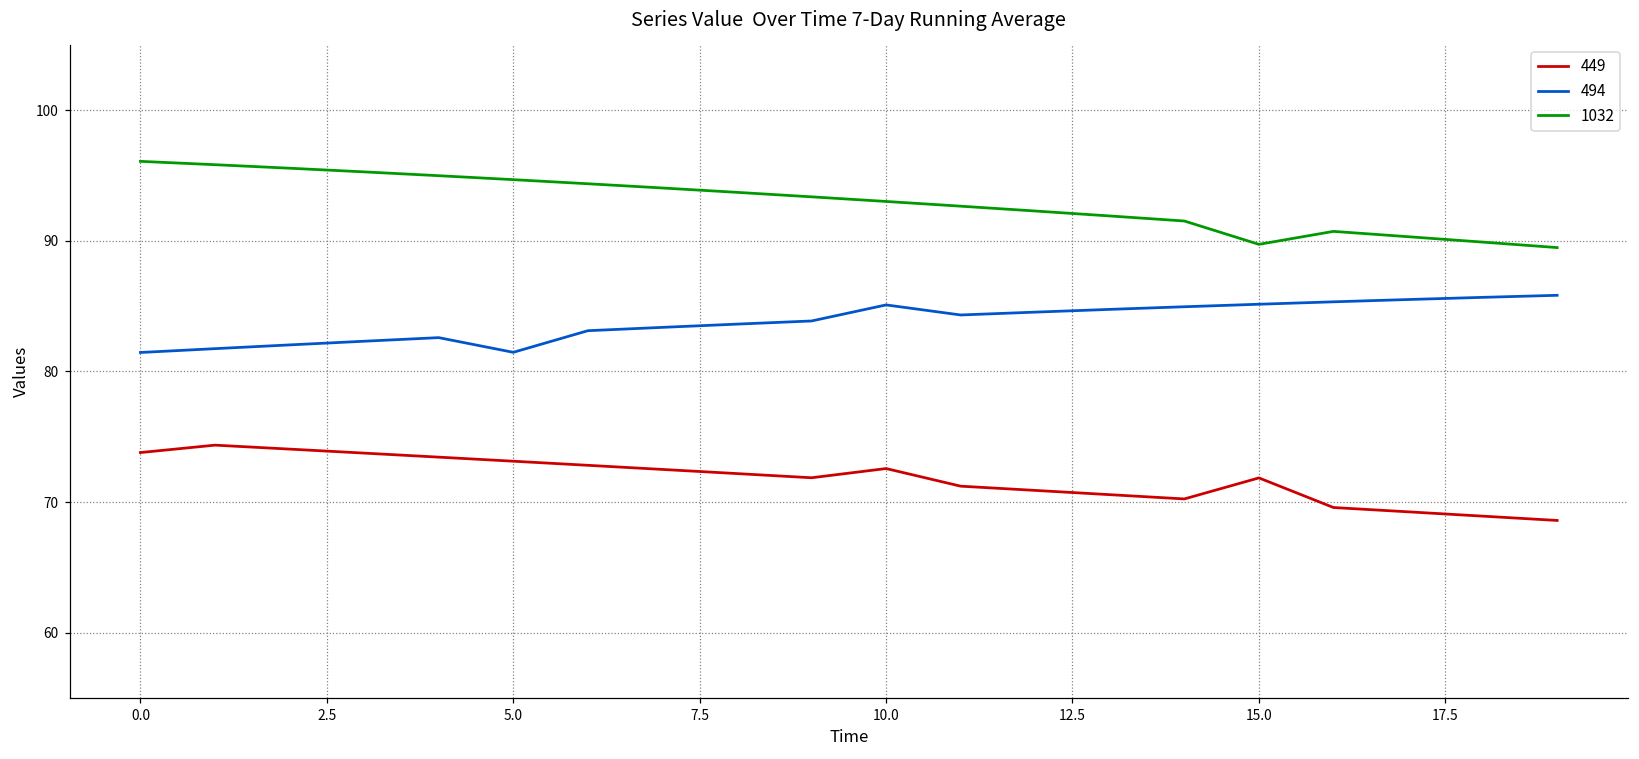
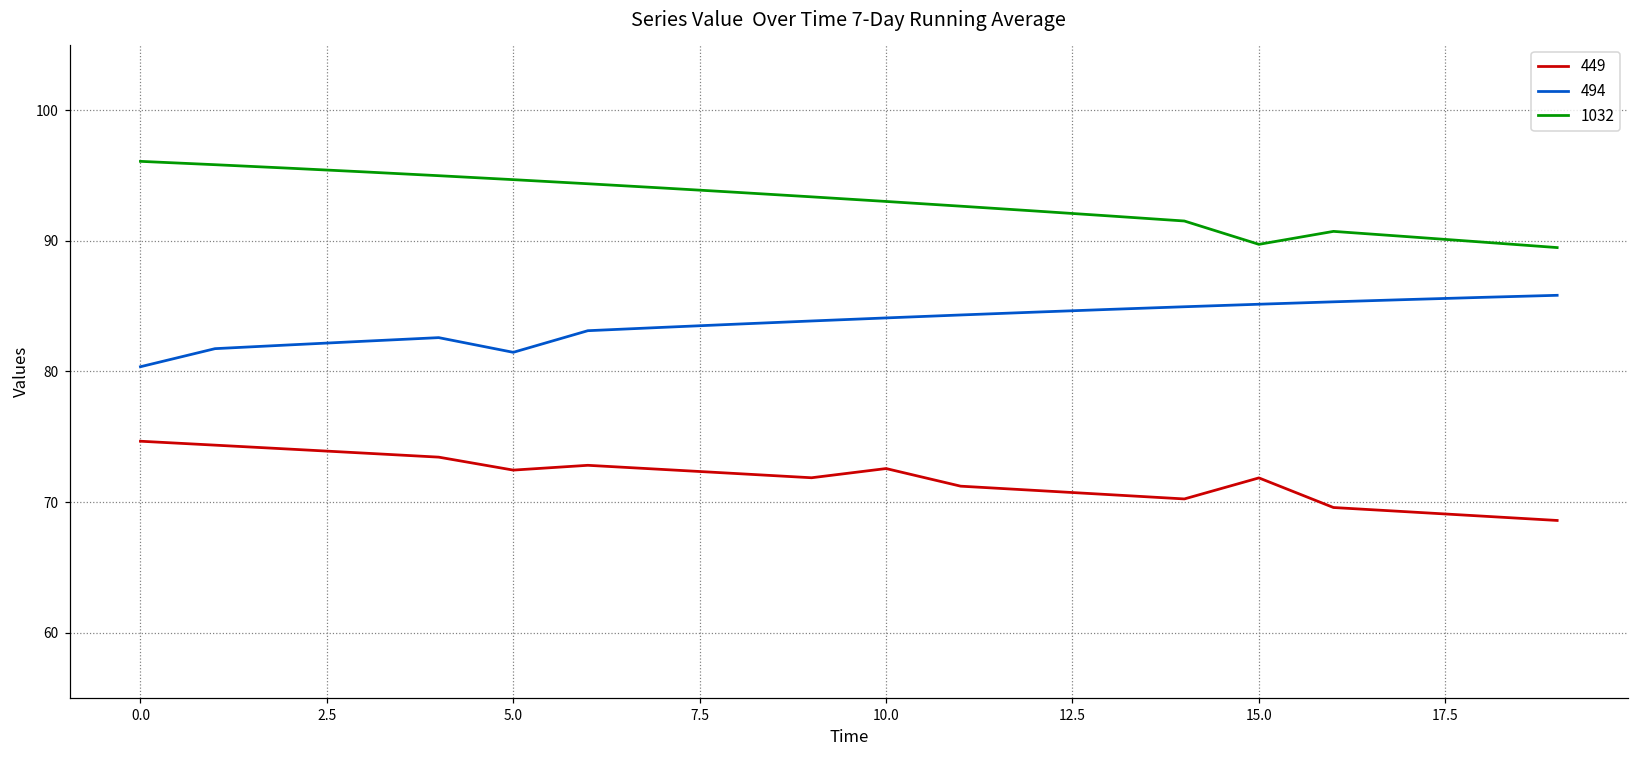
449, 0.0: 73.8 -> 74.7
494, 0.0: 81.5 -> 80.4
449, 5.0: 73.1 -> 72.5
494, 10.0: 85.1 -> 84.1
